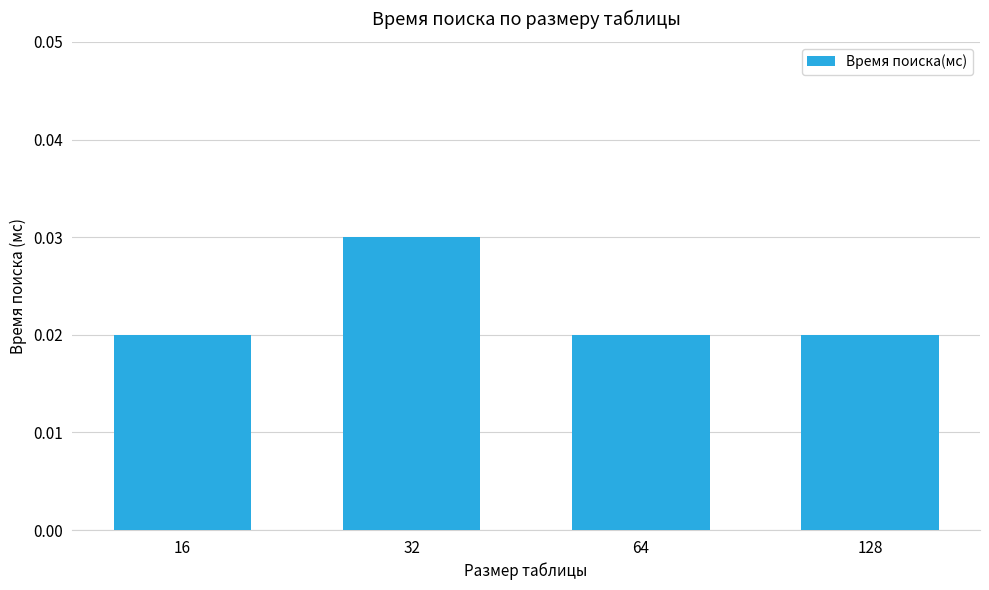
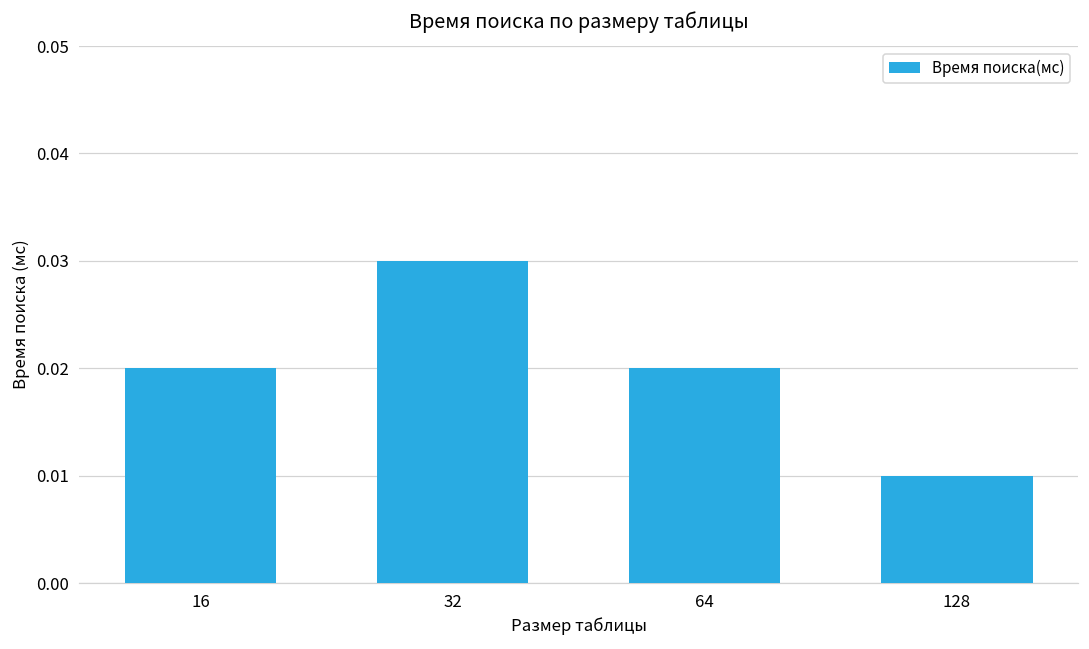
128: 0.02 -> 0.01
